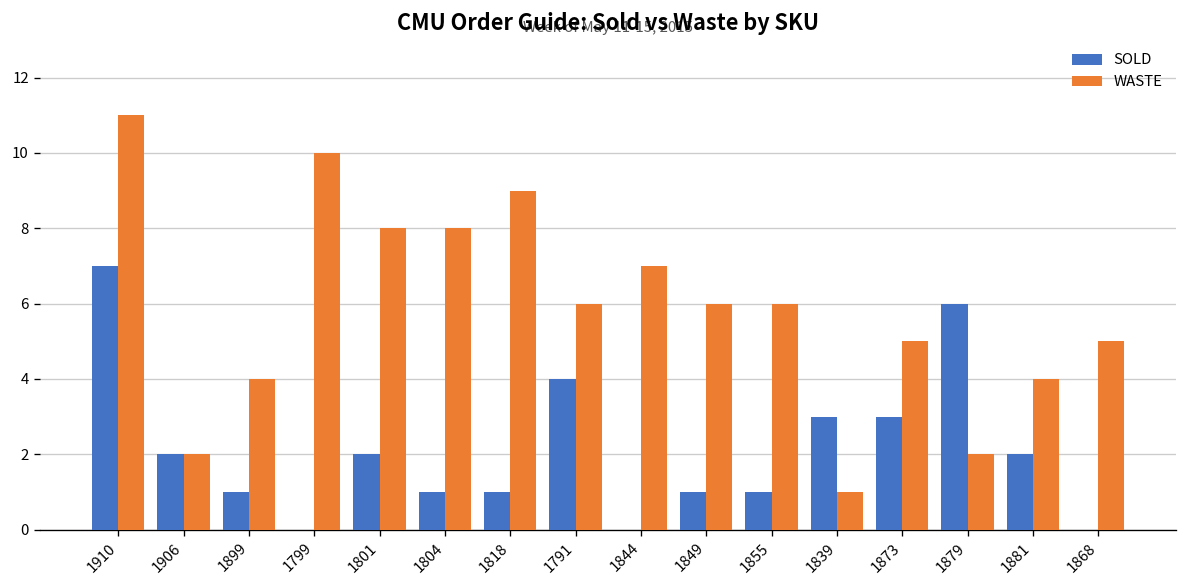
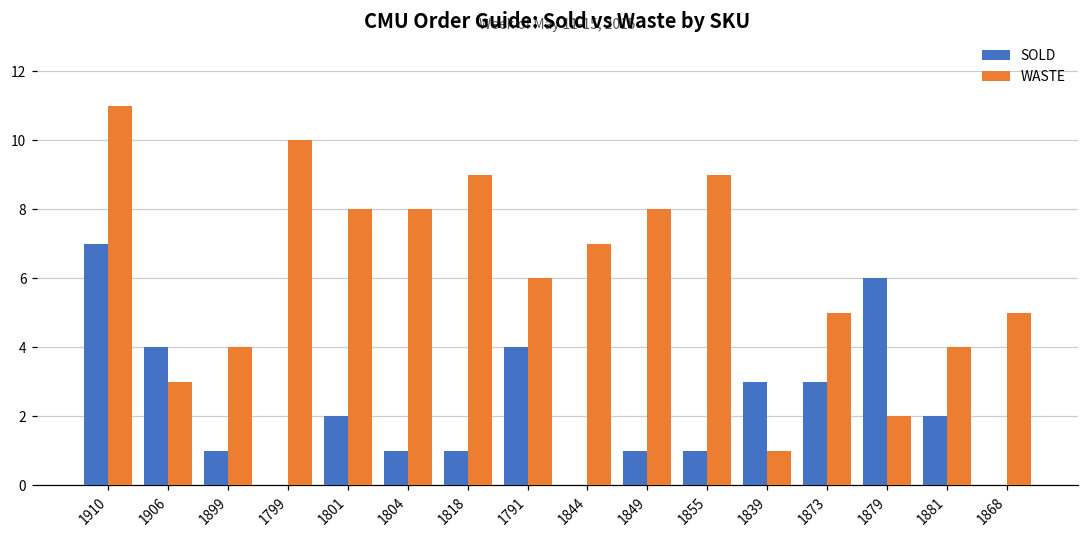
SOLD, 1906: 2 -> 4
WASTE, 1906: 2 -> 3
WASTE, 1849: 6 -> 8
WASTE, 1855: 6 -> 9
